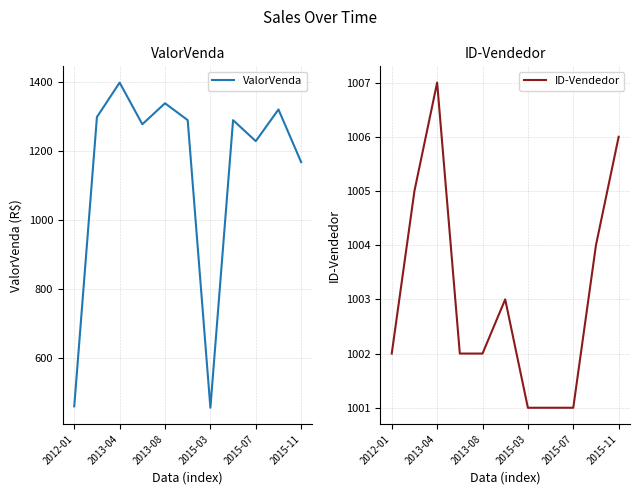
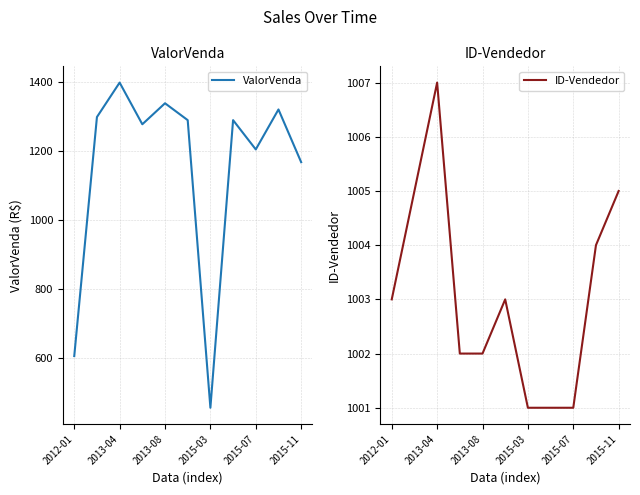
ValorVenda, 2012-01: 460 -> 610
ValorVenda, 2015-07: 1230 -> 1210
ID-Vendedor, 2012-01: 1002 -> 1003
ID-Vendedor, 2015-11: 1006 -> 1005
